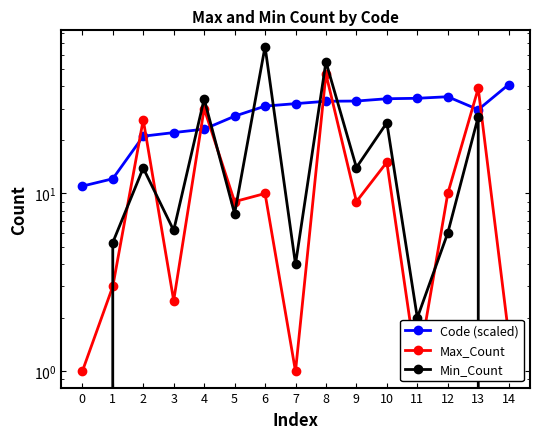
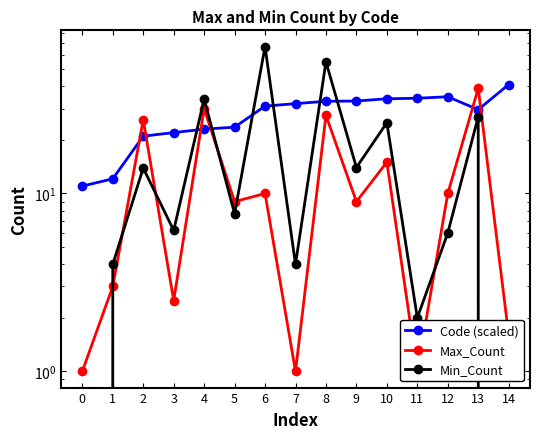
Min_Count, 1: 5.3 -> 4.0
Code (scaled), 5: 27 -> 24
Max_Count, 8: 47 -> 28
